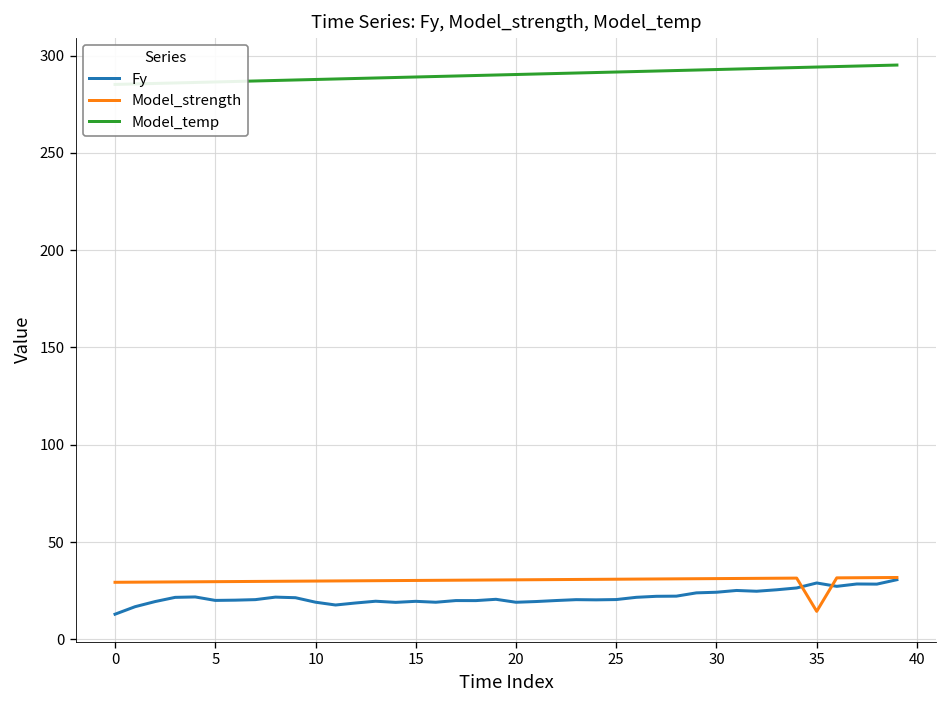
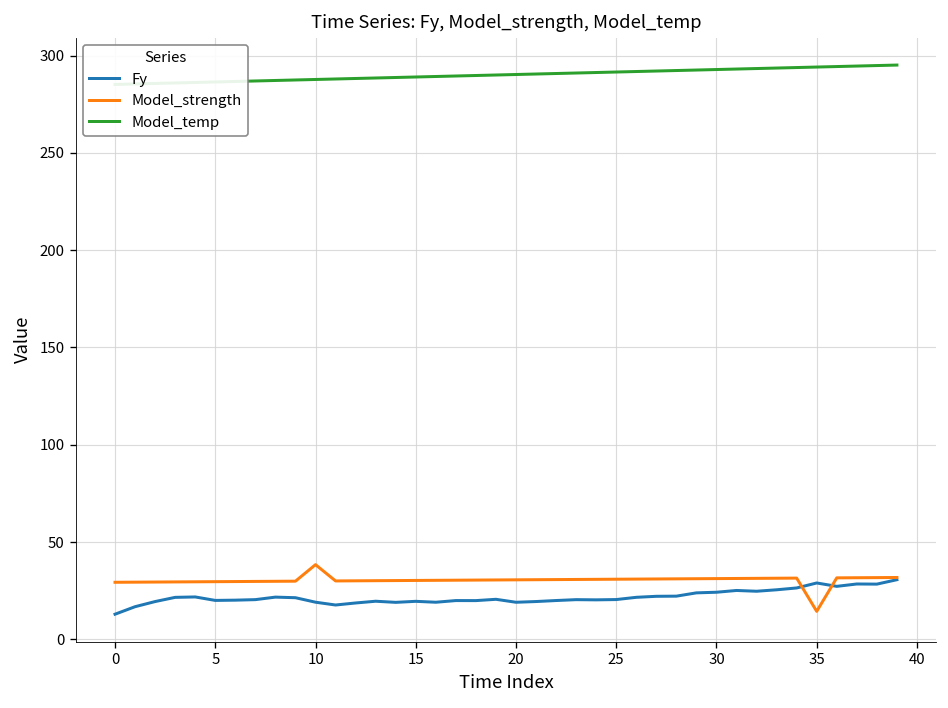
Model_strength, 10: 30 -> 38
